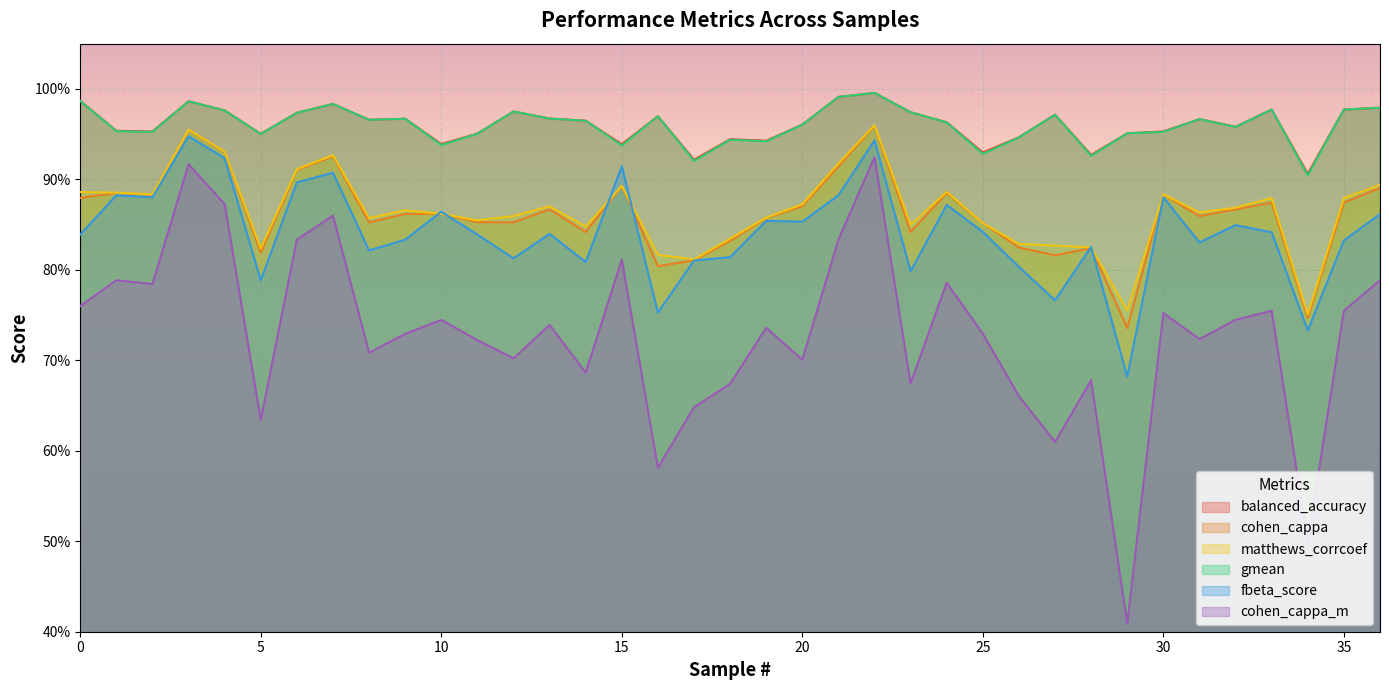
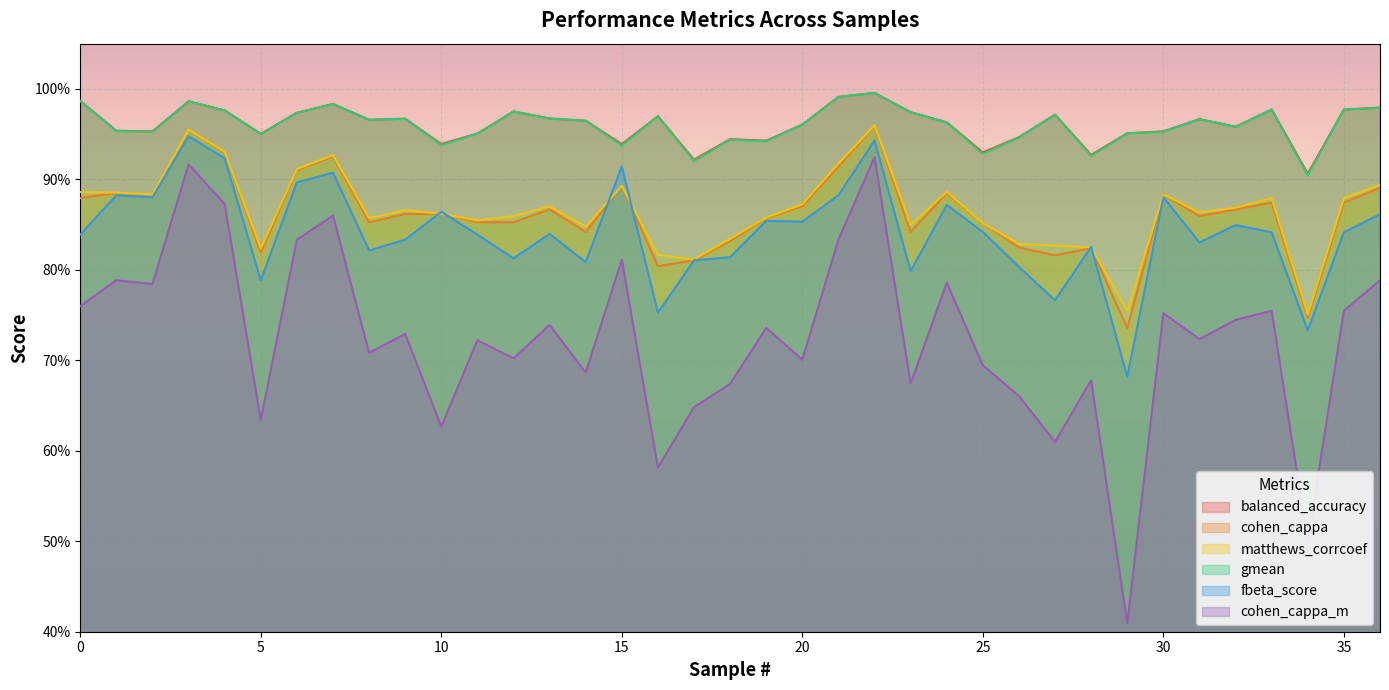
cohen_cappa_m, 10: 74% -> 63%
cohen_cappa_m, 25: 73% -> 69%
fbeta_score, 35: 83% -> 84%
